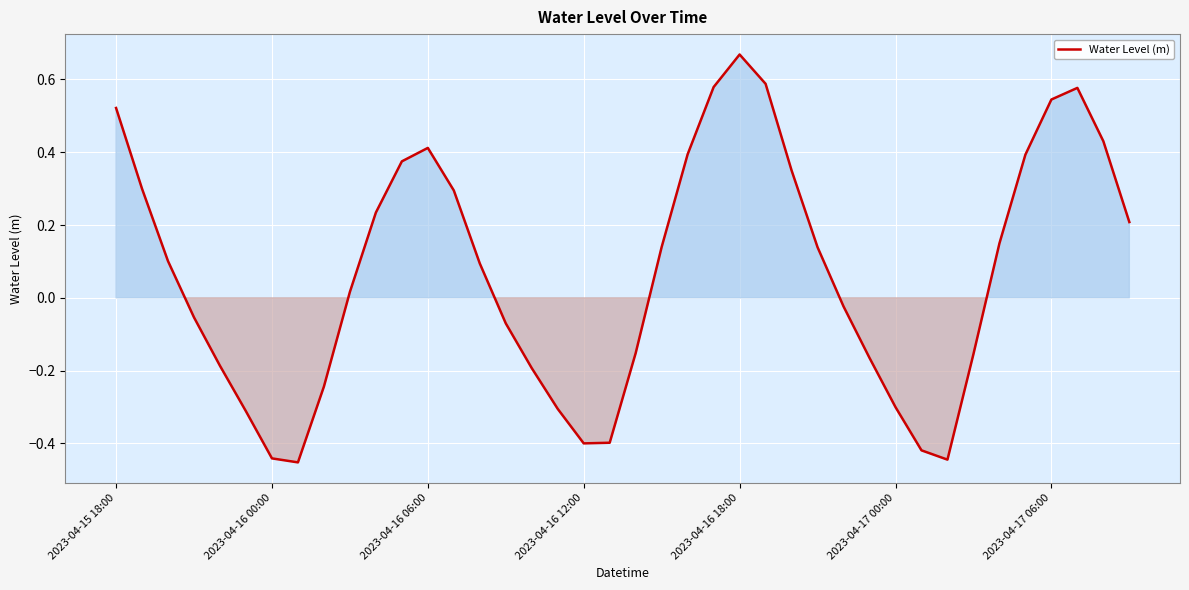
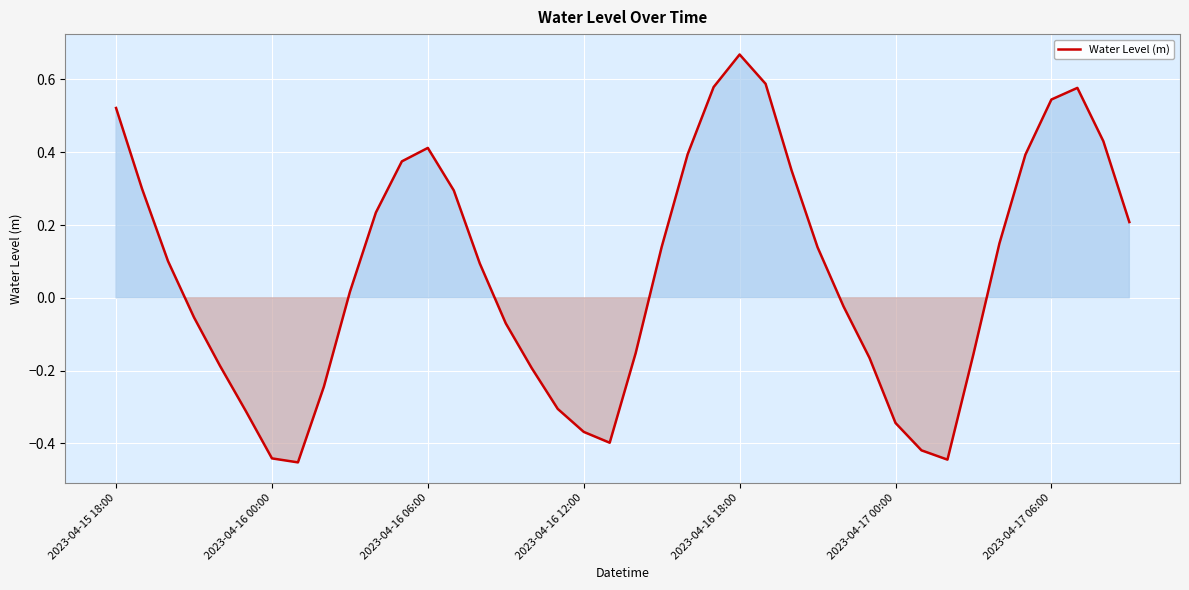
2023-04-16 12:00: -0.40 -> -0.37
2023-04-17 00:00: -0.30 -> -0.34
